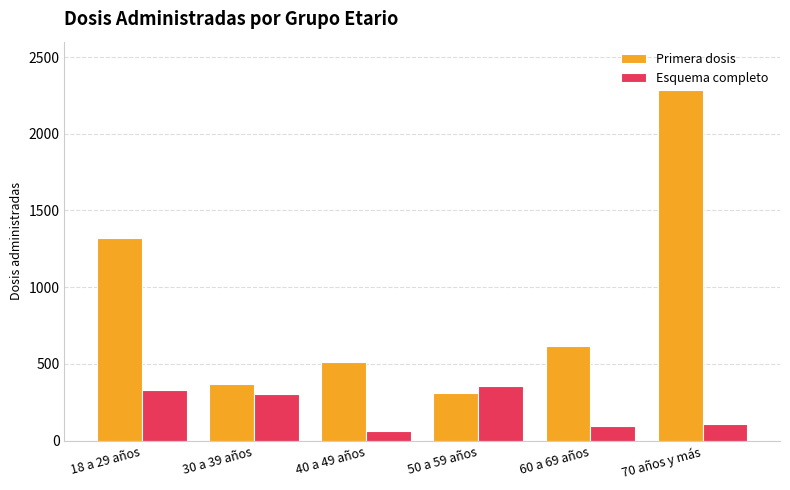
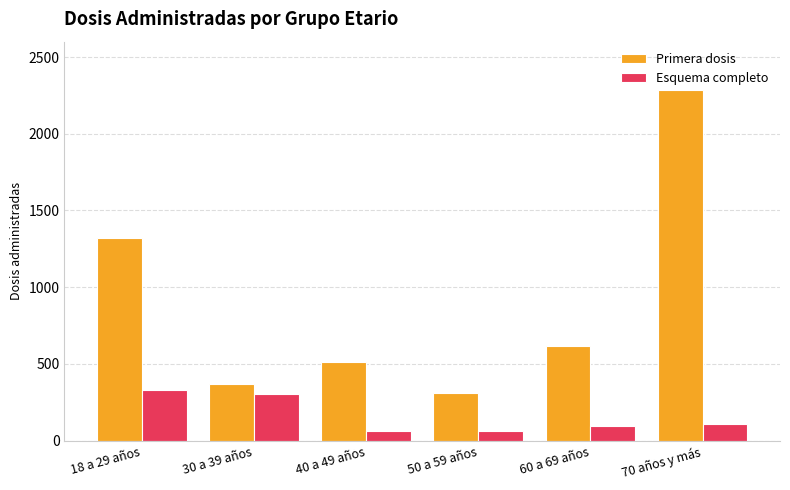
Esquema completo, 50 a 59 años: 360 -> 60
